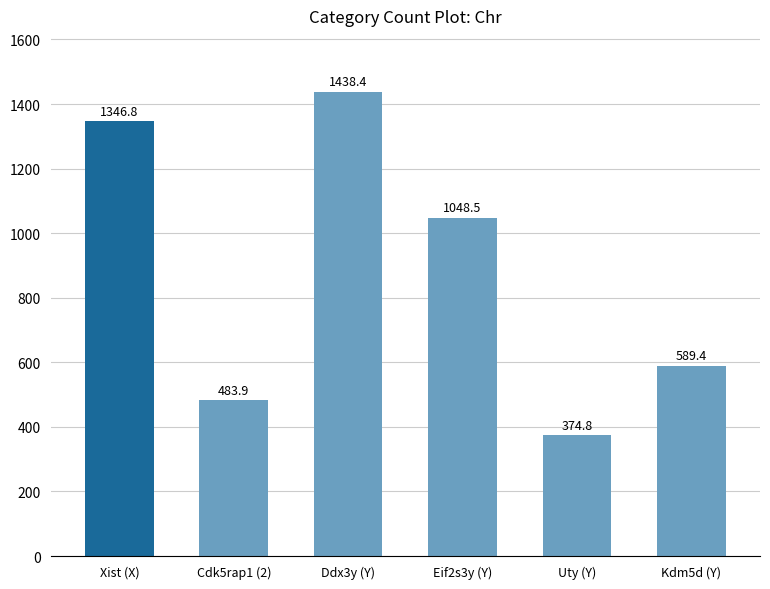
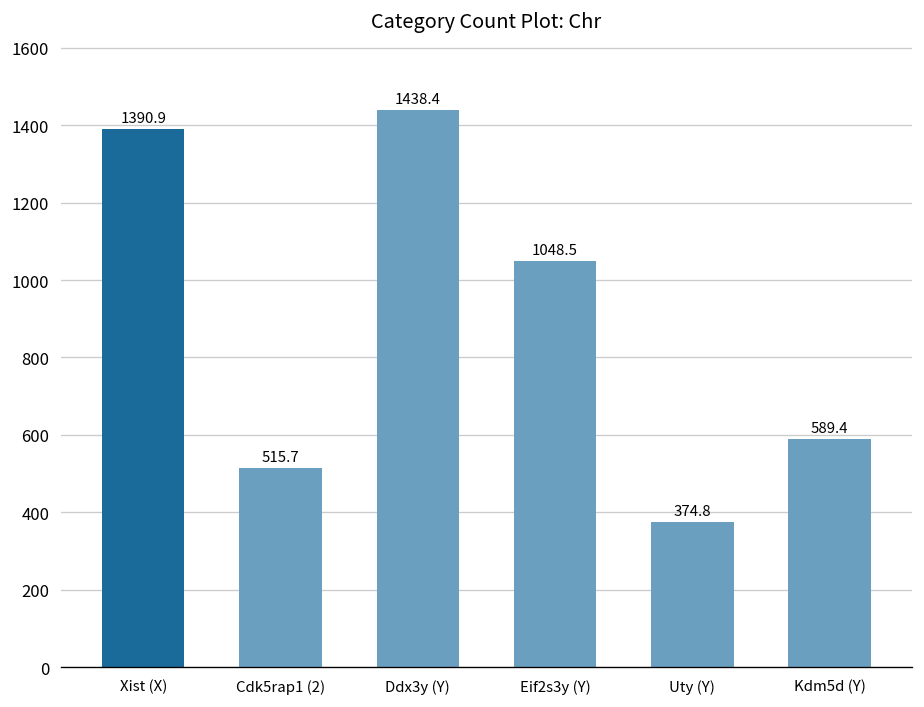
Xist (X): 1346.8 -> 1390.9
Cdk5rap1 (2): 483.9 -> 515.7
